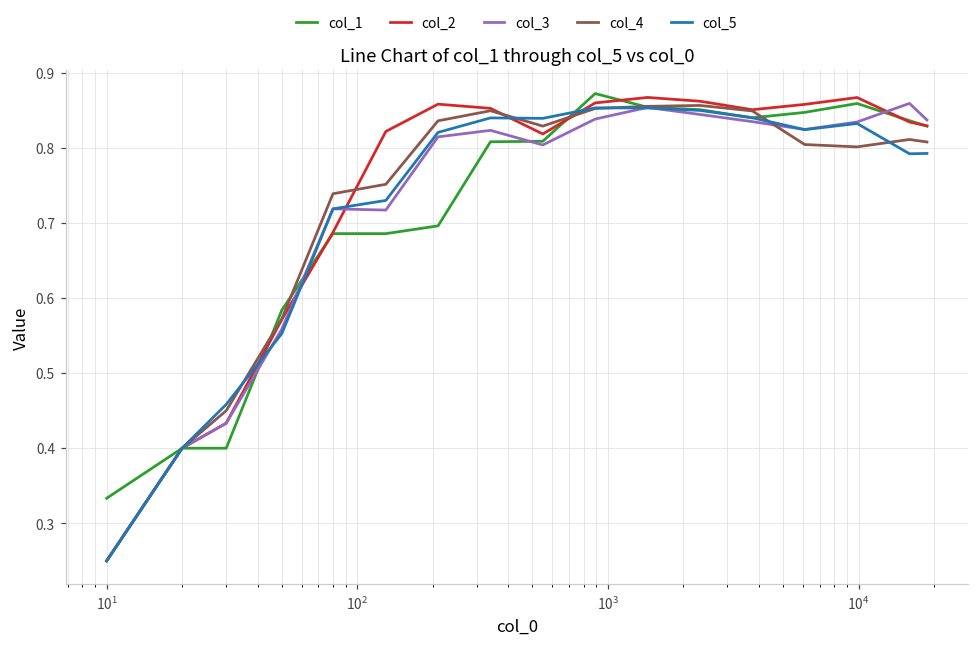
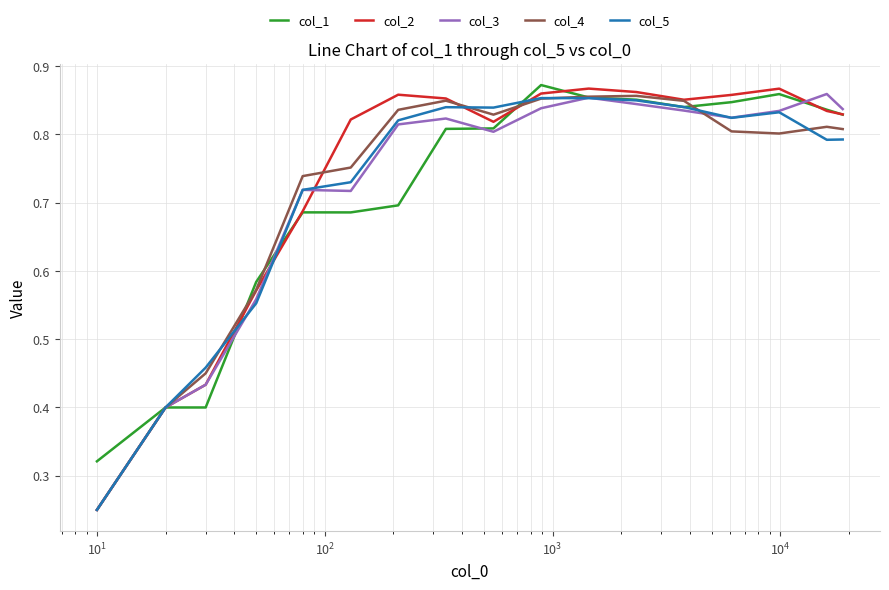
col_1, 10^1: 0.33 -> 0.32
